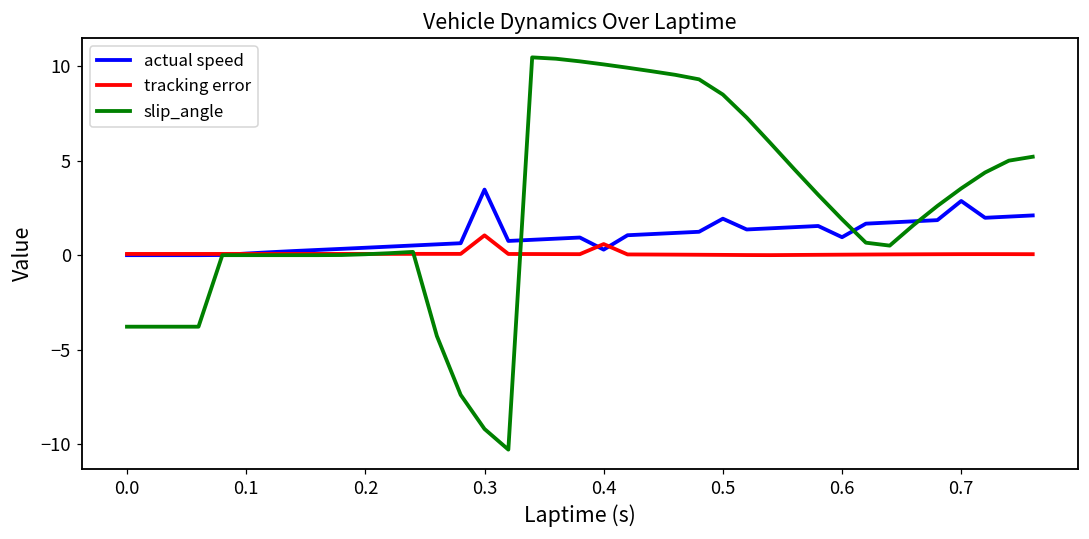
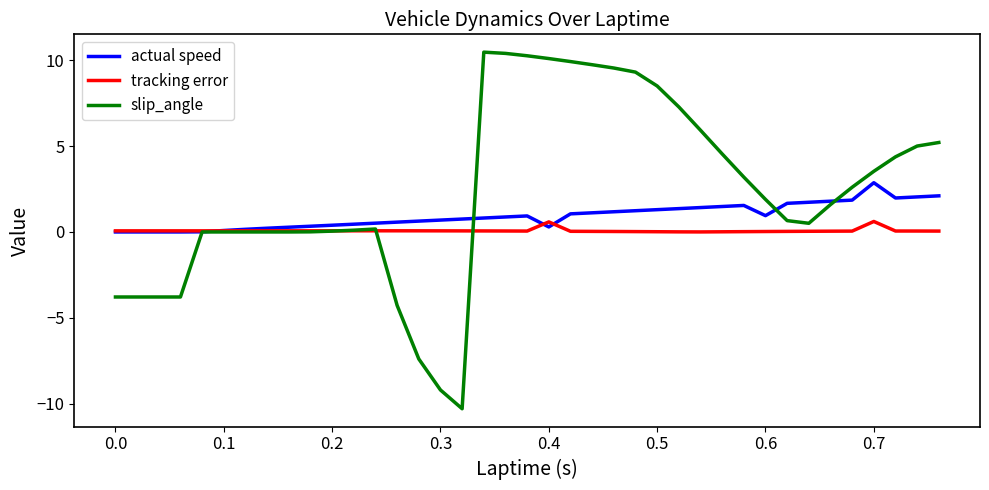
actual speed, 0.3: 3.5 -> 0.7
tracking error, 0.3: 1.0 -> 0.1
actual speed, 0.5: 1.9 -> 1.3
tracking error, 0.7: 0.1 -> 0.6
